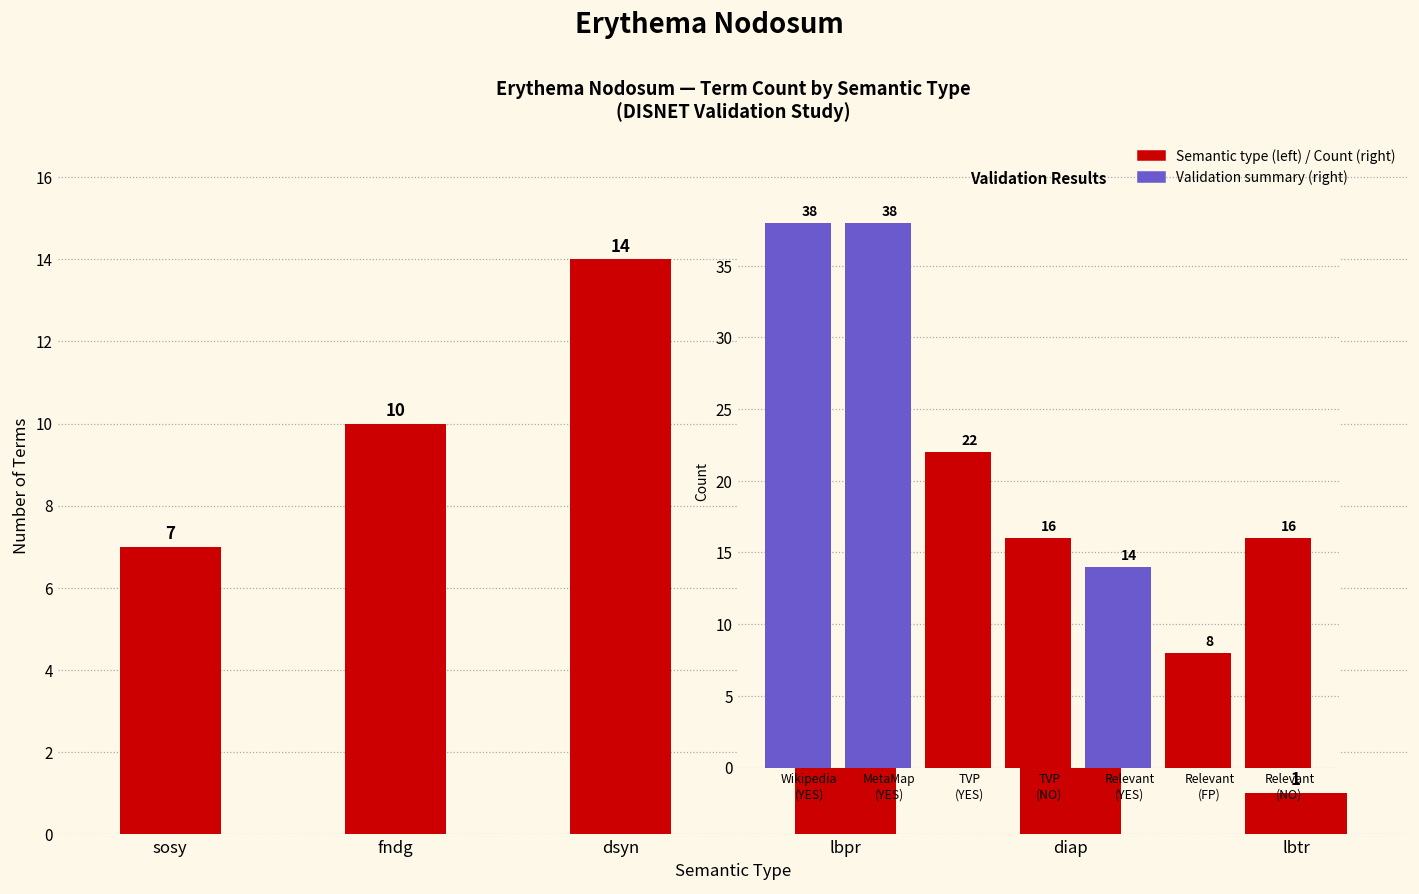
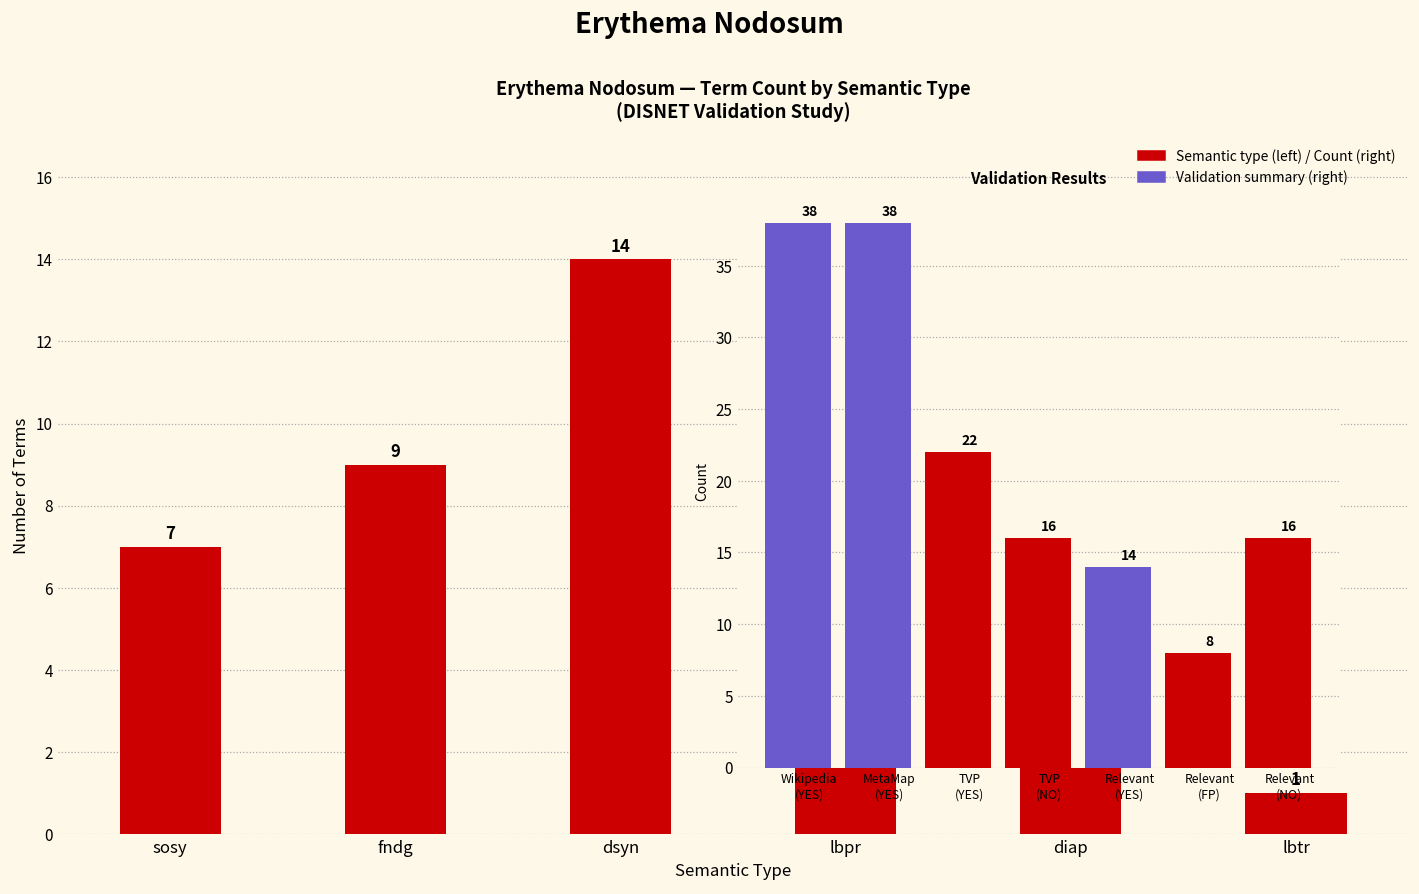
Erythema Nodosum — Term Count by Semantic Type (DISNET Validation Study), fndg: 10 -> 9
